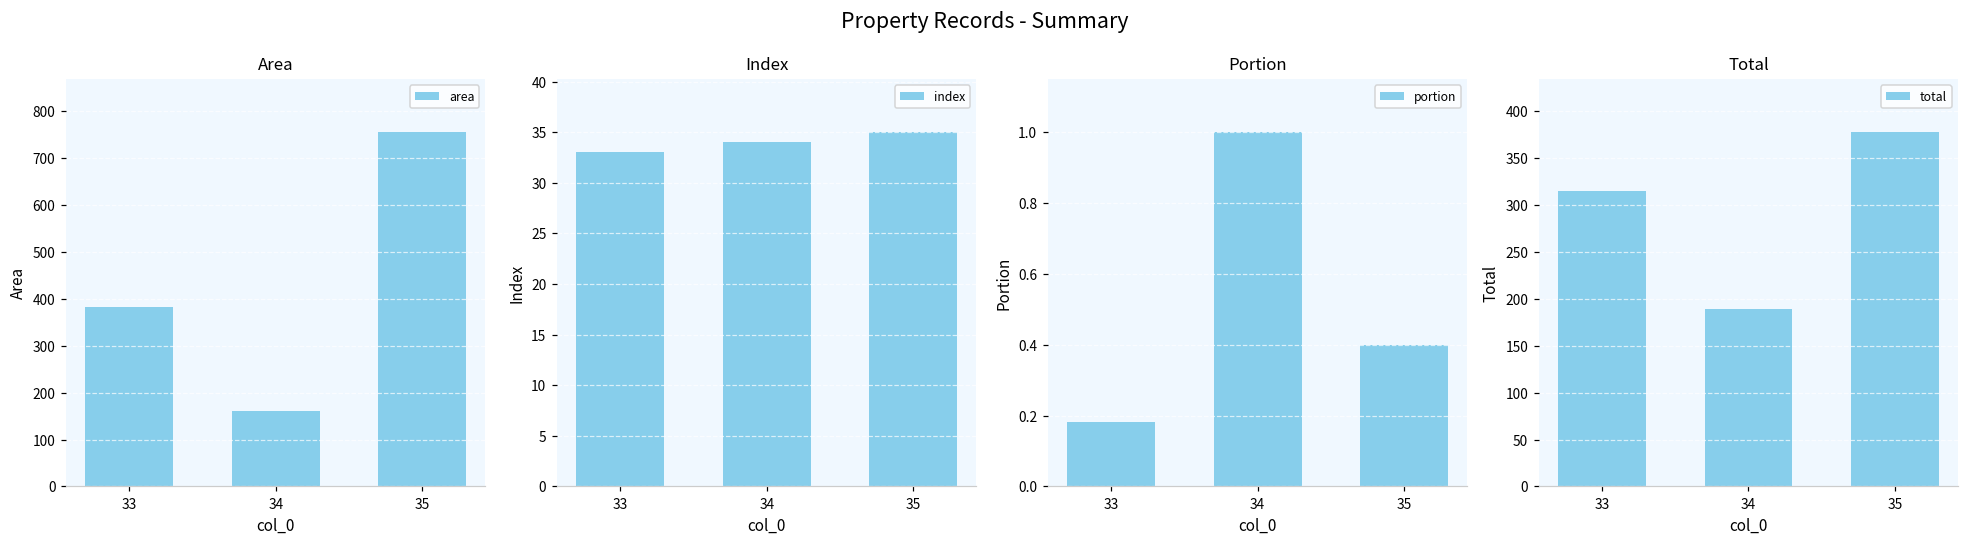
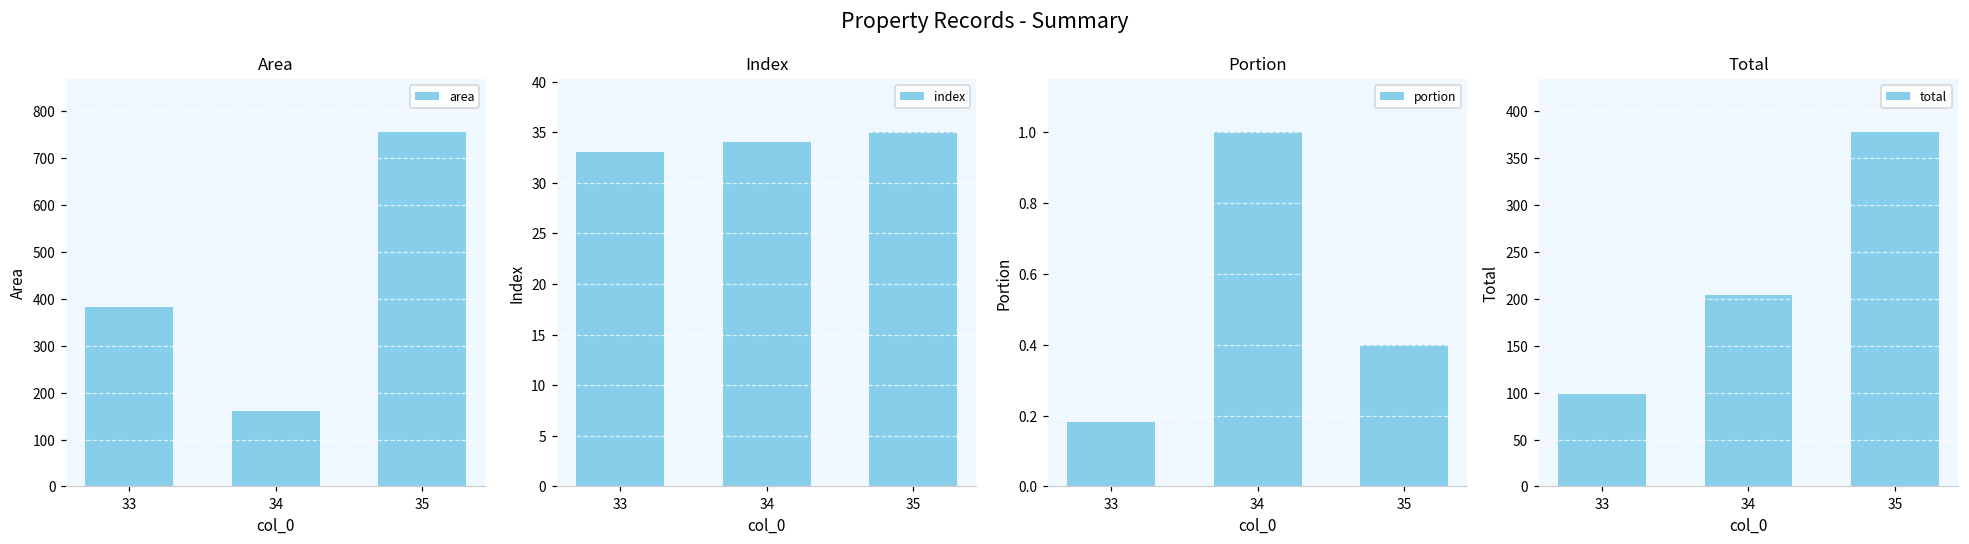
Total, 33: 320 -> 100
Total, 34: 190 -> 200
